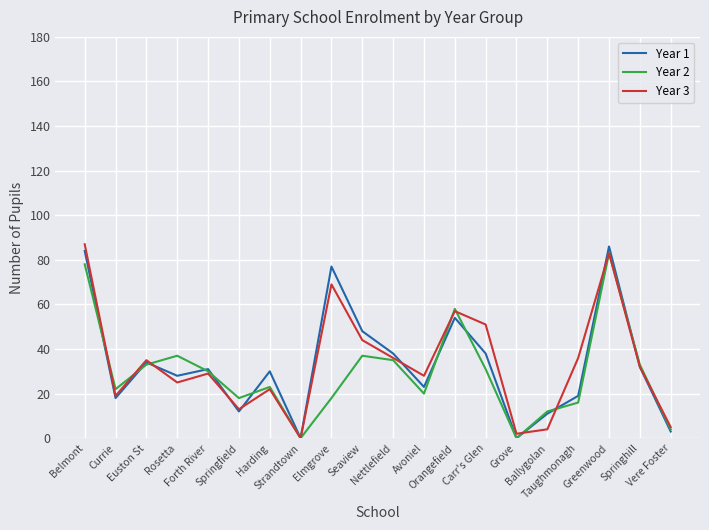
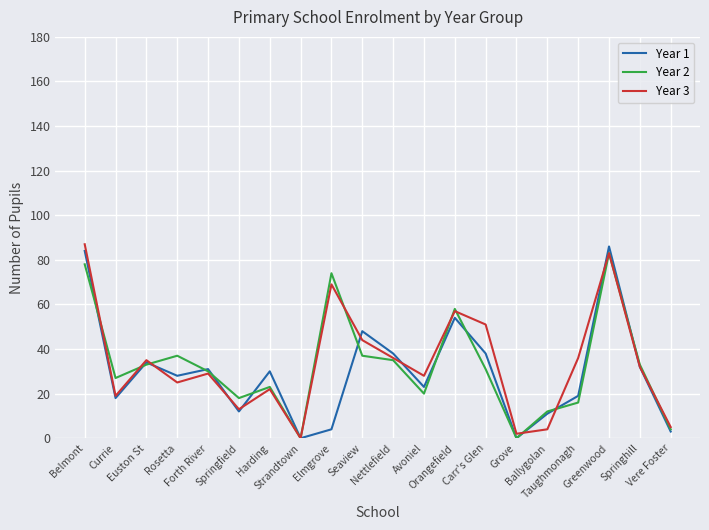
Year 2, Currie: 22 -> 27
Year 1, Elmgrove: 77 -> 4
Year 2, Elmgrove: 18 -> 74
